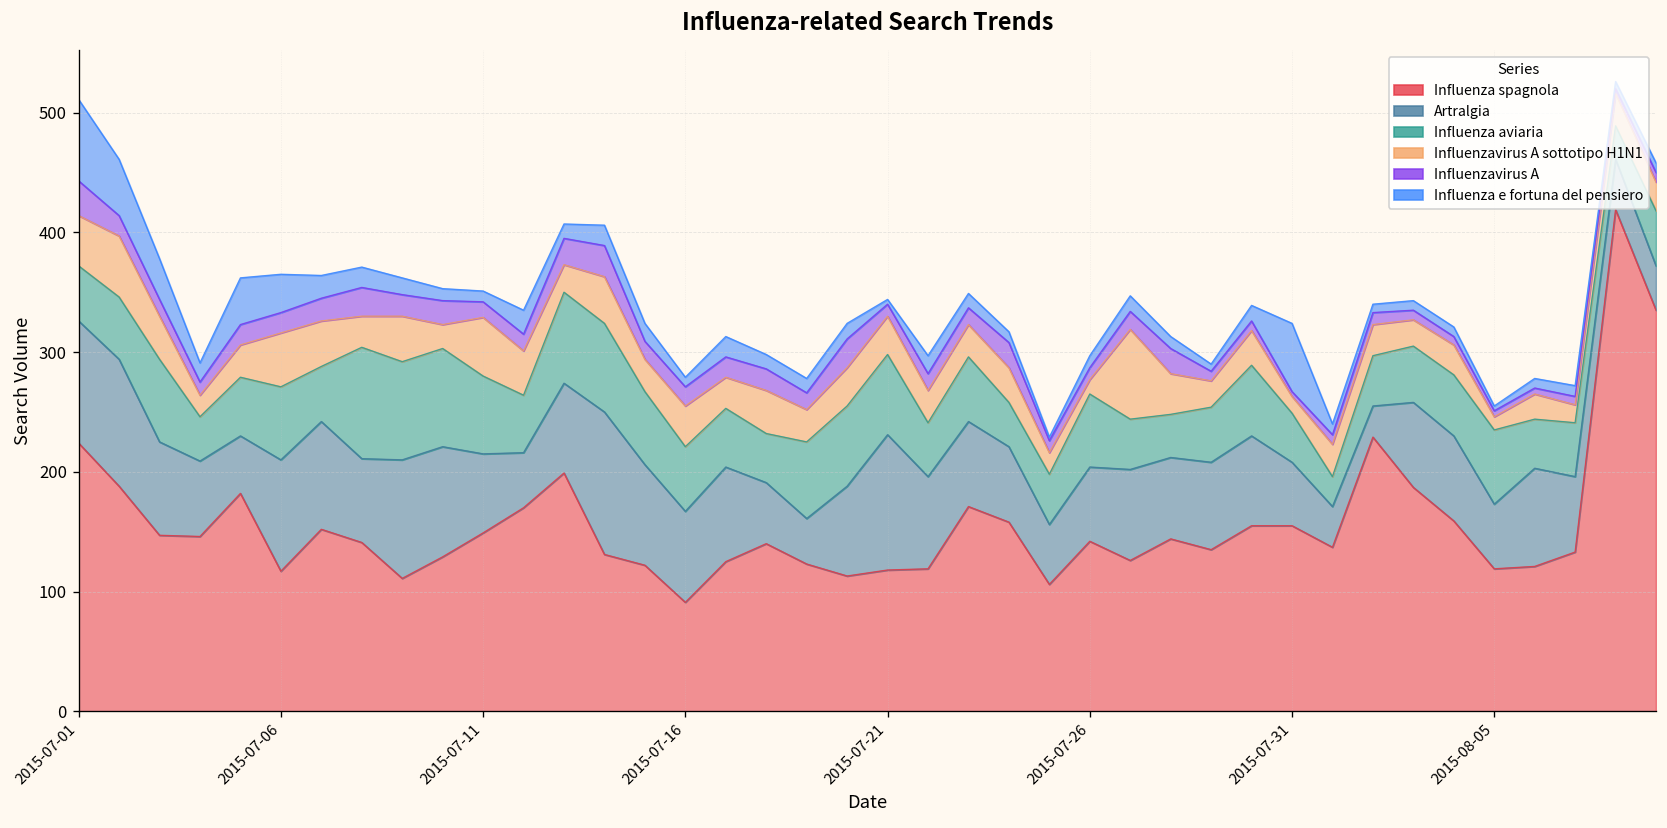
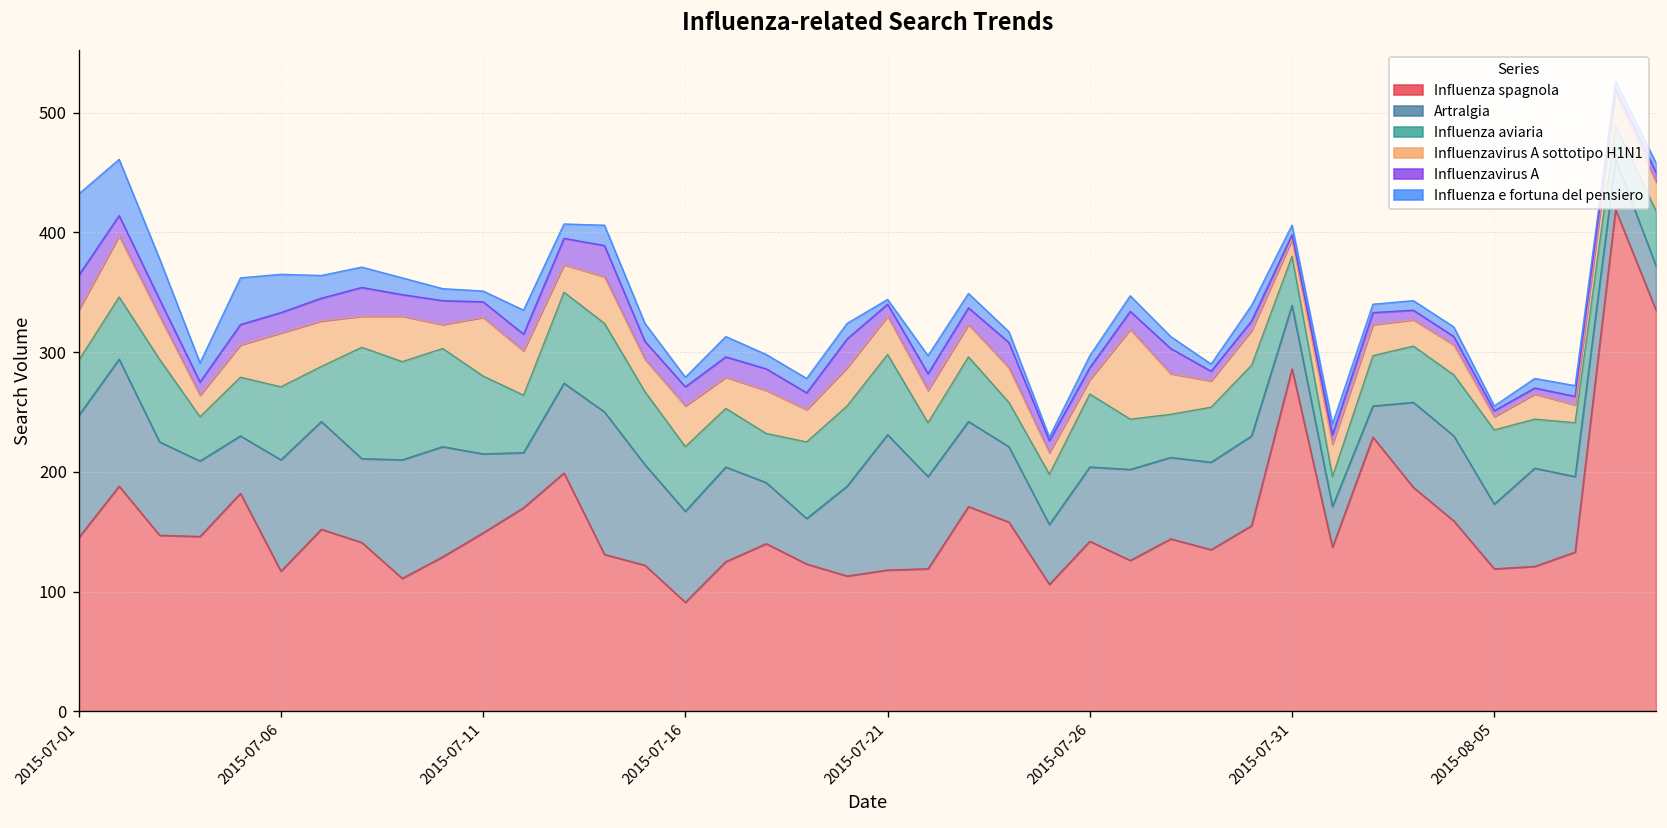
Influenza spagnola, 2015-07-01: 220 -> 150
Influenza spagnola, 2015-07-31: 160 -> 290
Influenza e fortuna del pensiero, 2015-07-31: 60 -> 10
